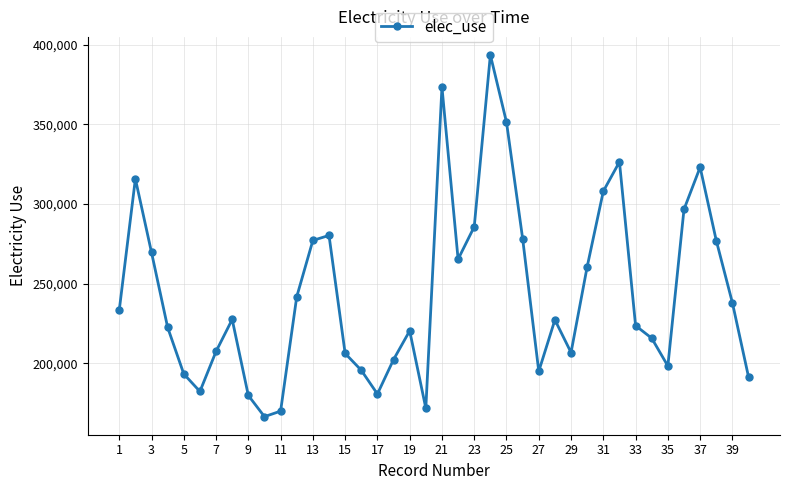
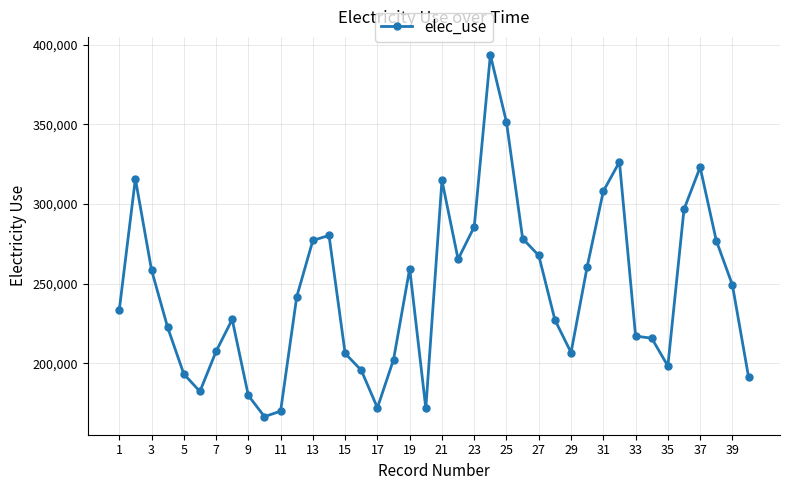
3: 270,000 -> 259,000
17: 181,000 -> 172,000
19: 220,000 -> 259,000
21: 373,000 -> 315,000
27: 195,000 -> 268,000
33: 224,000 -> 217,000
39: 238,000 -> 249,000
